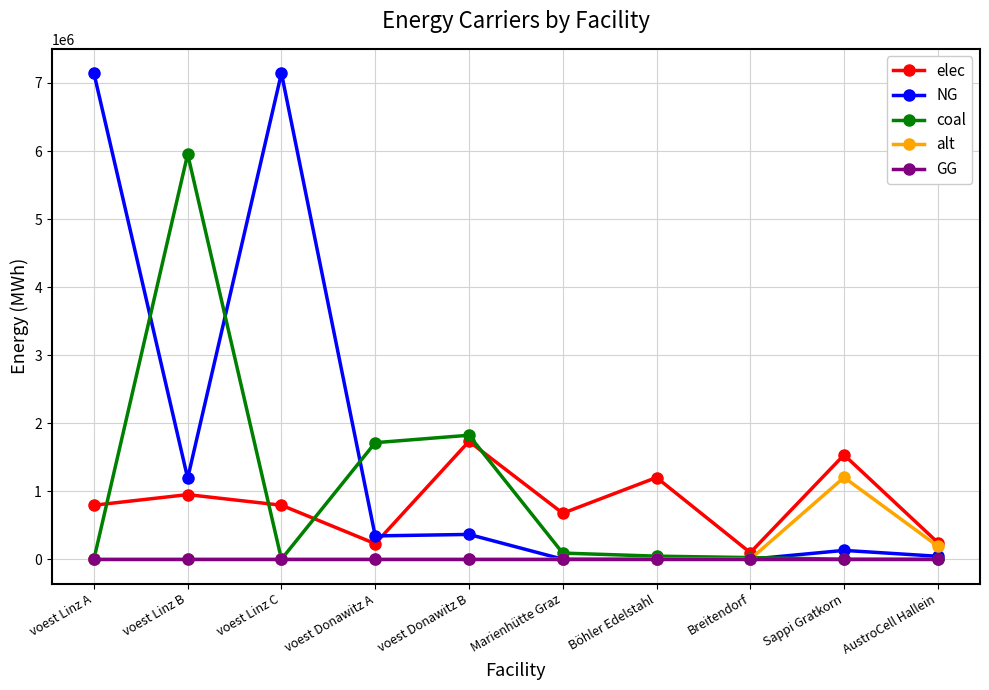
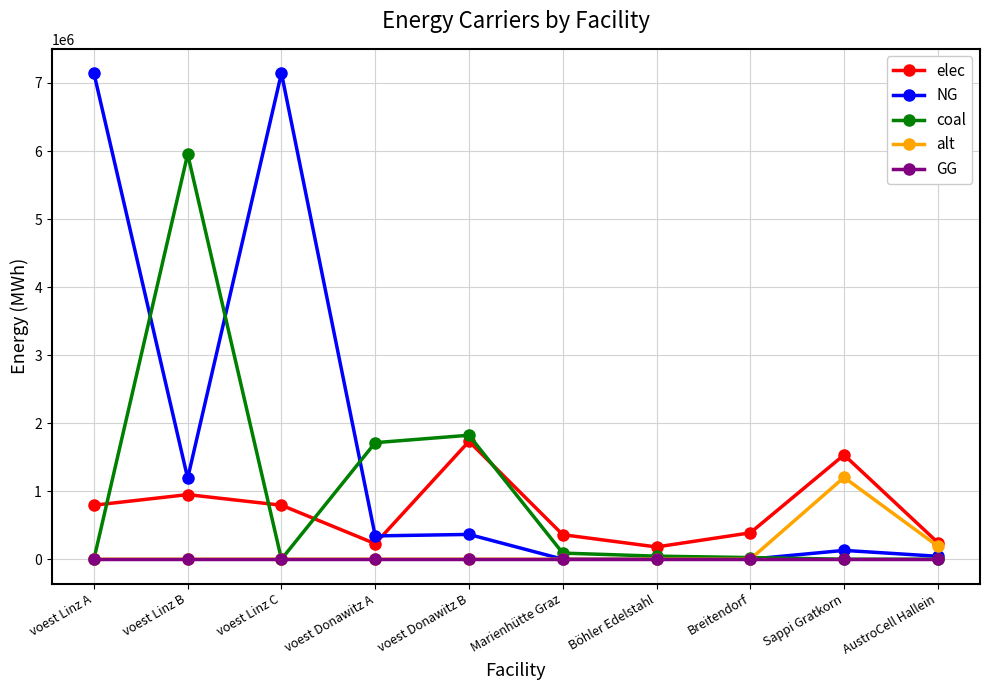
elec, Marienhütte Graz: 700000 -> 400000
elec, Böhler Edelstahl: 1200000 -> 200000
elec, Breitendorf: 100000 -> 400000
